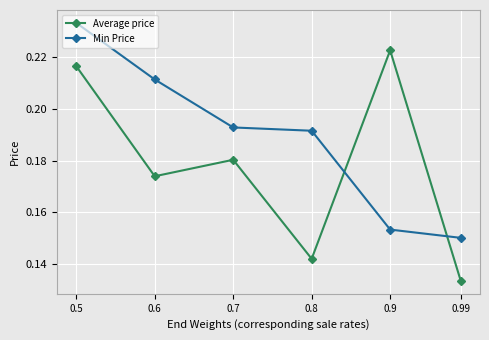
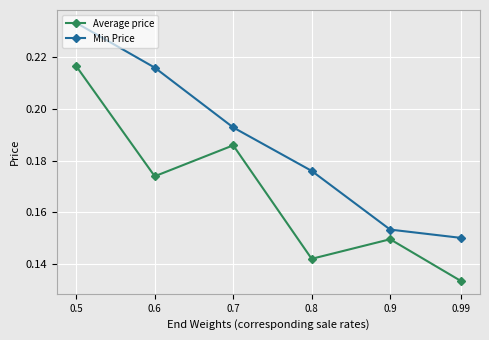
Min Price, 0.6: 0.211 -> 0.216
Average price, 0.7: 0.180 -> 0.186
Min Price, 0.8: 0.192 -> 0.176
Average price, 0.9: 0.223 -> 0.150
